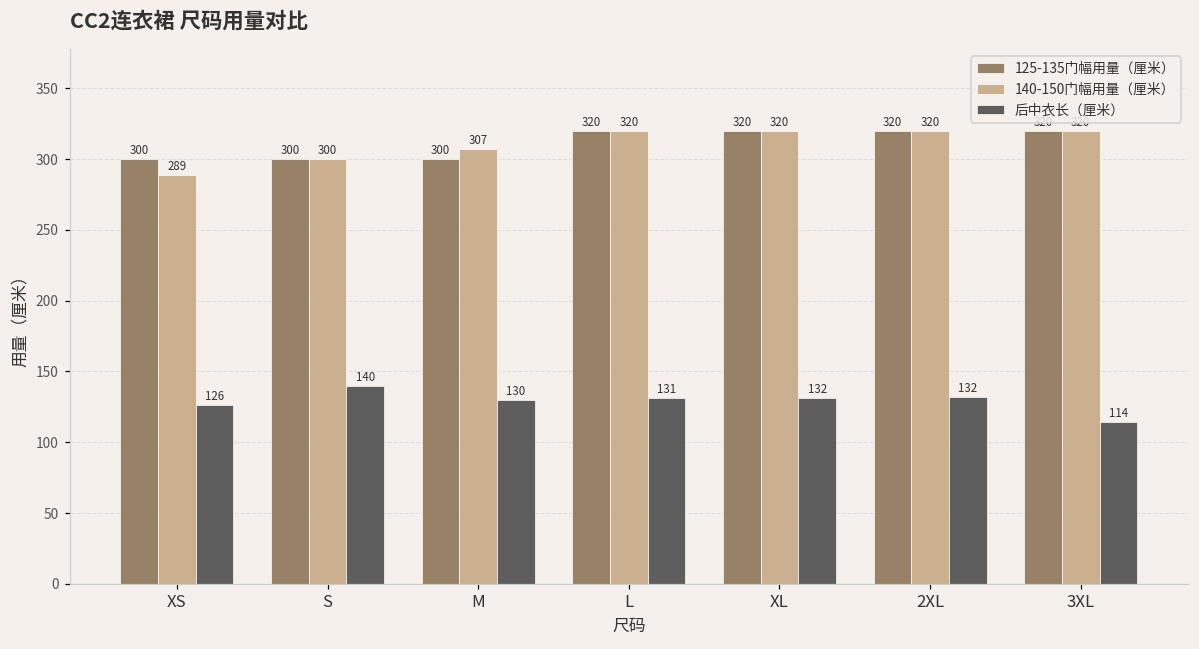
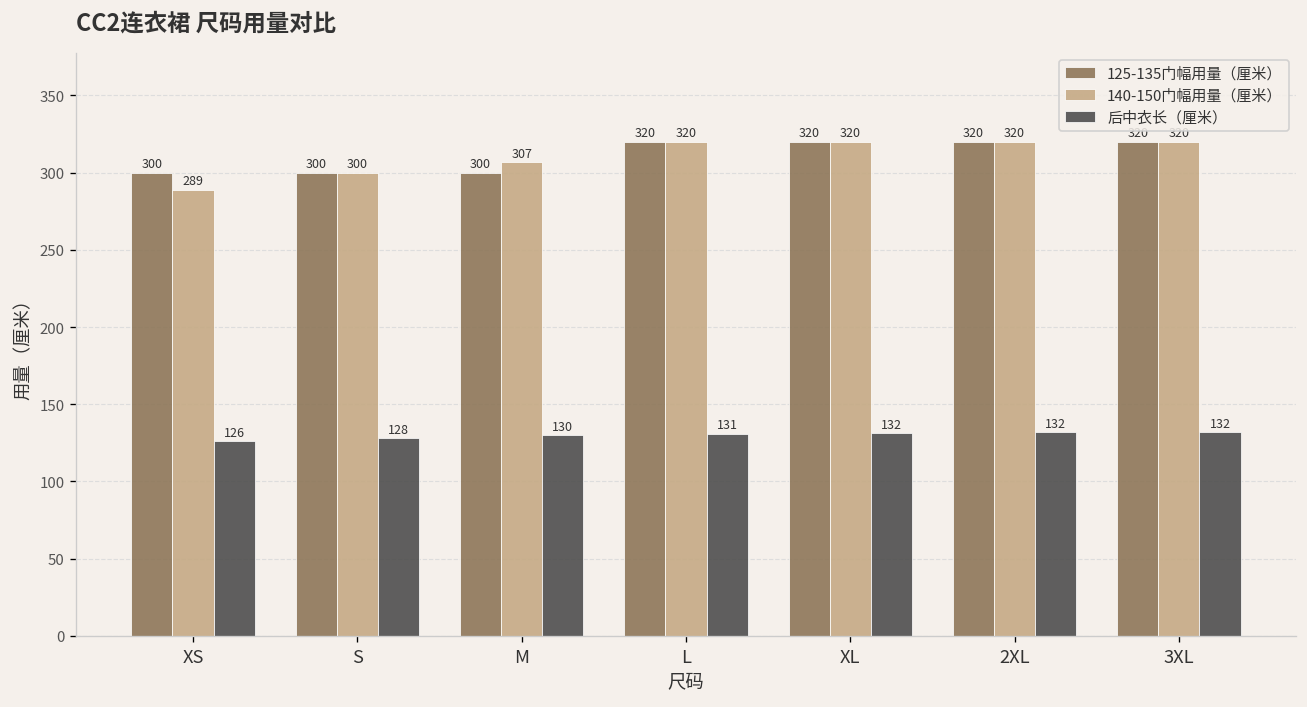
后中衣长（厘米）, S: 140 -> 128
后中衣长（厘米）, 3XL: 114 -> 132
